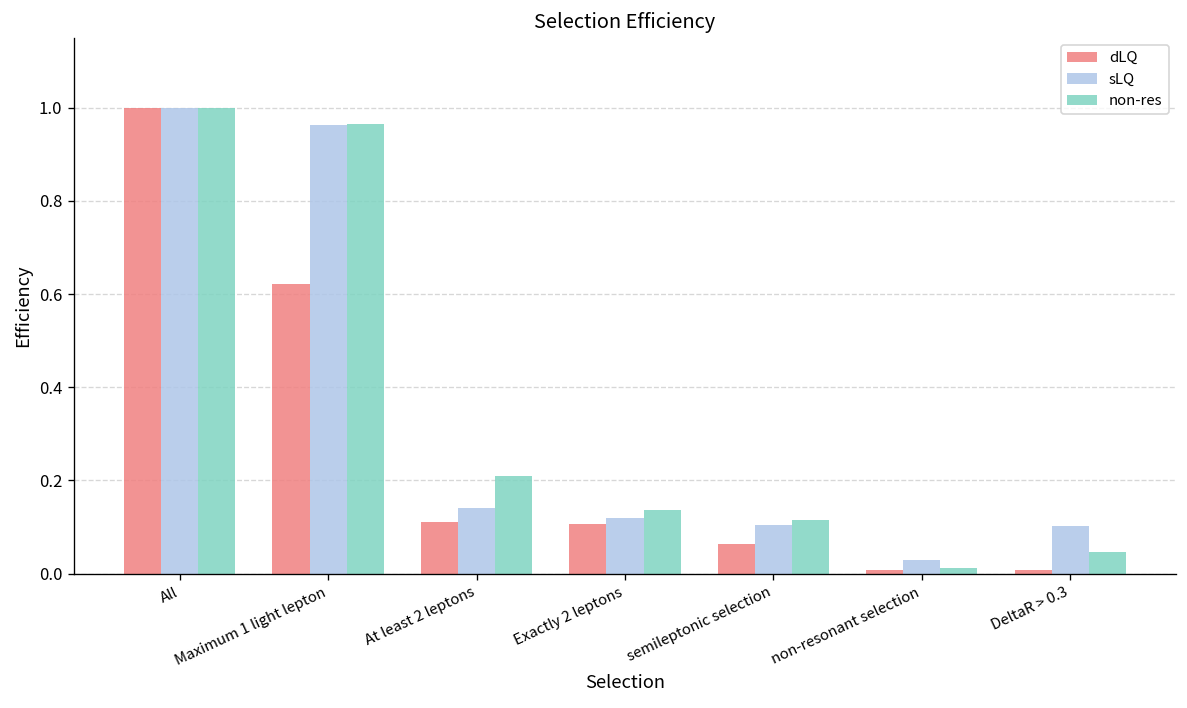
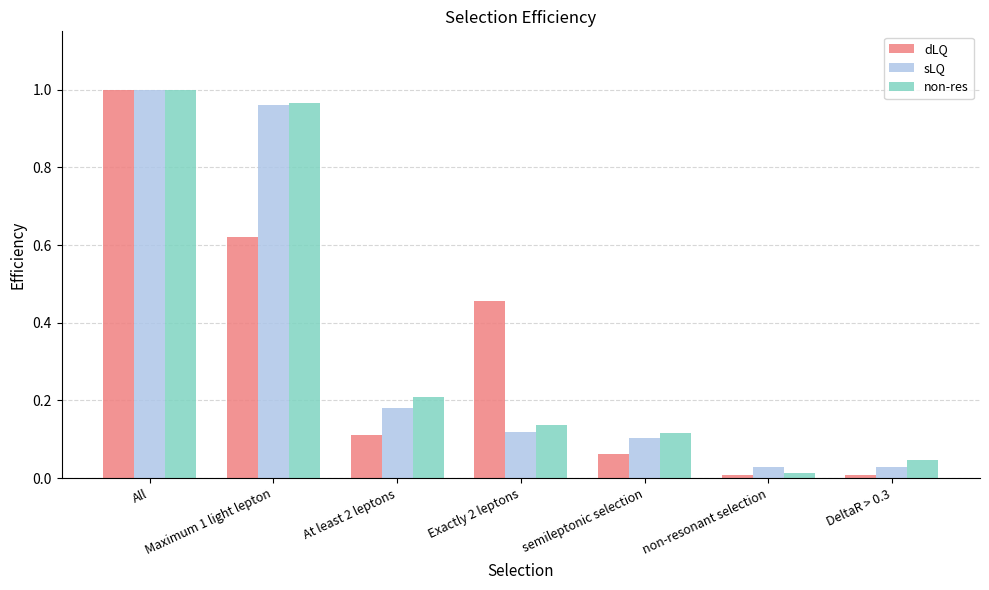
sLQ, At least 2 leptons: 0.14 -> 0.18
dLQ, Exactly 2 leptons: 0.11 -> 0.46
sLQ, DeltaR > 0.3: 0.10 -> 0.03
